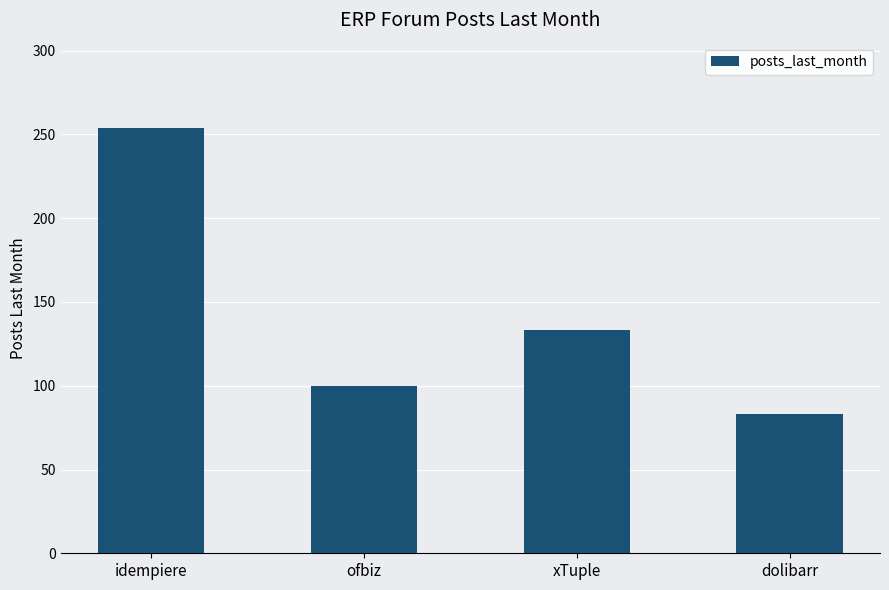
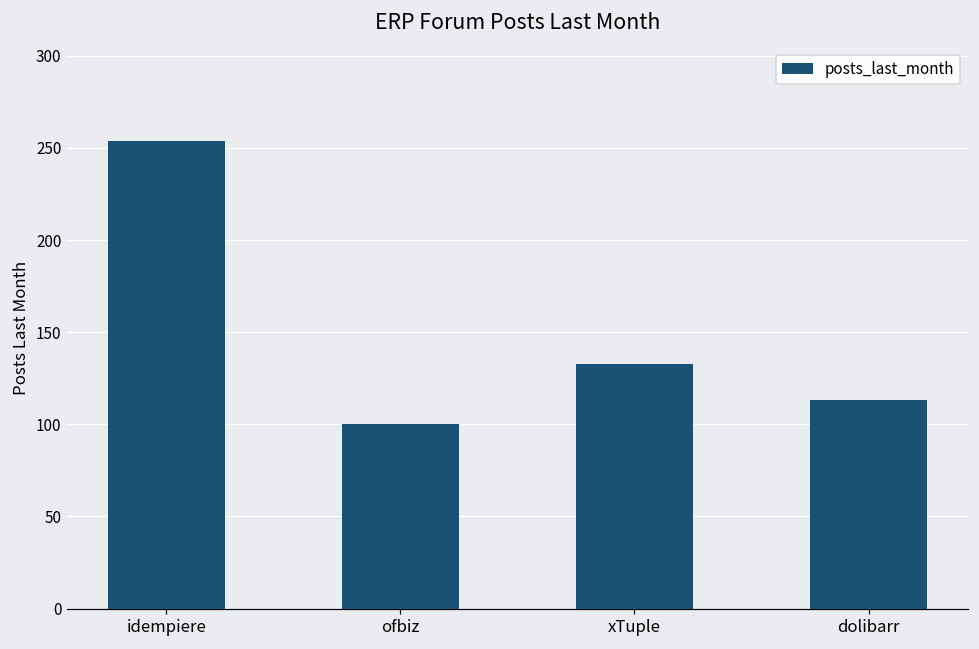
dolibarr: 83 -> 113
